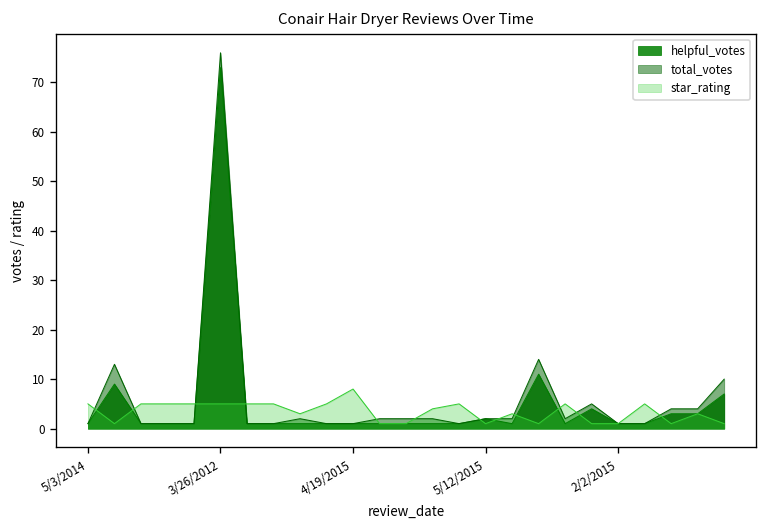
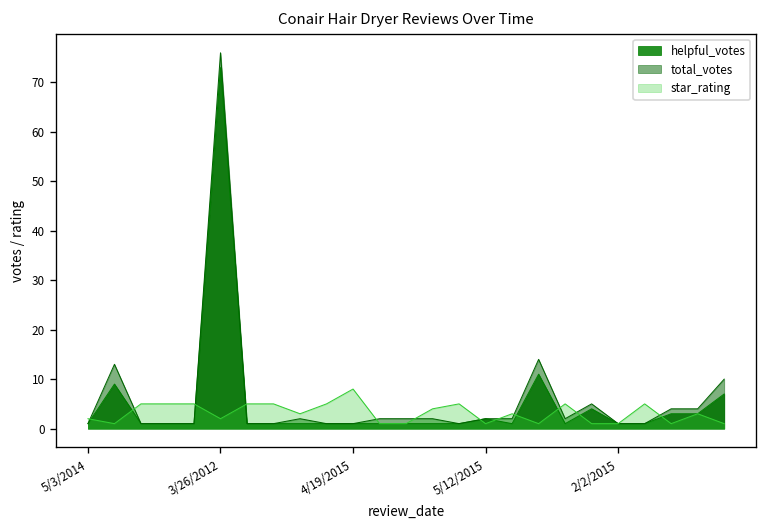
star_rating, 5/3/2014: 5 -> 2
star_rating, 3/26/2012: 5 -> 2
